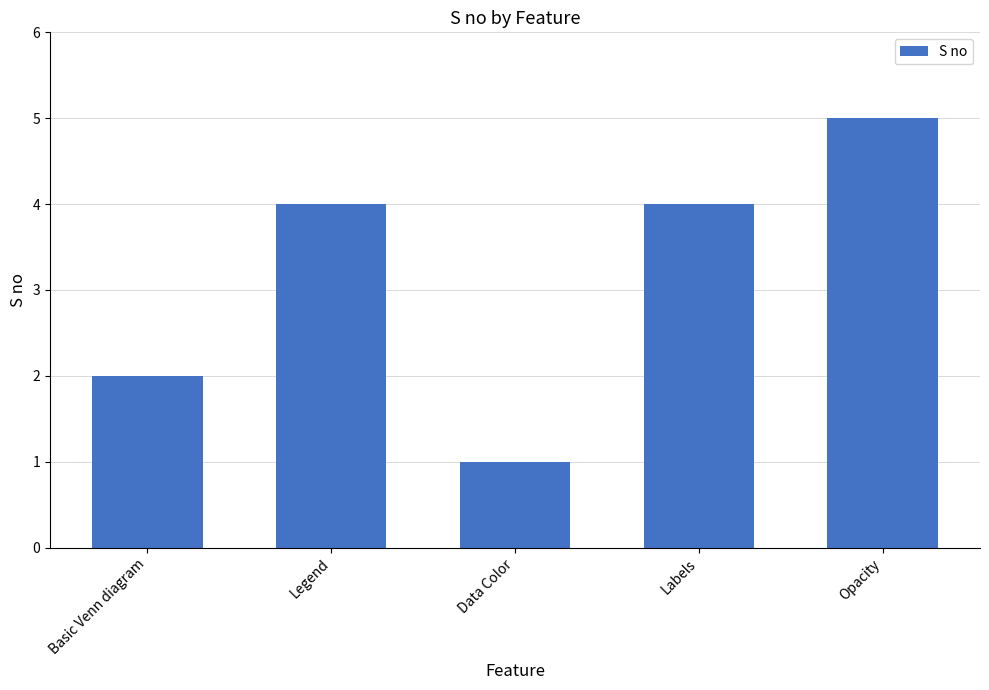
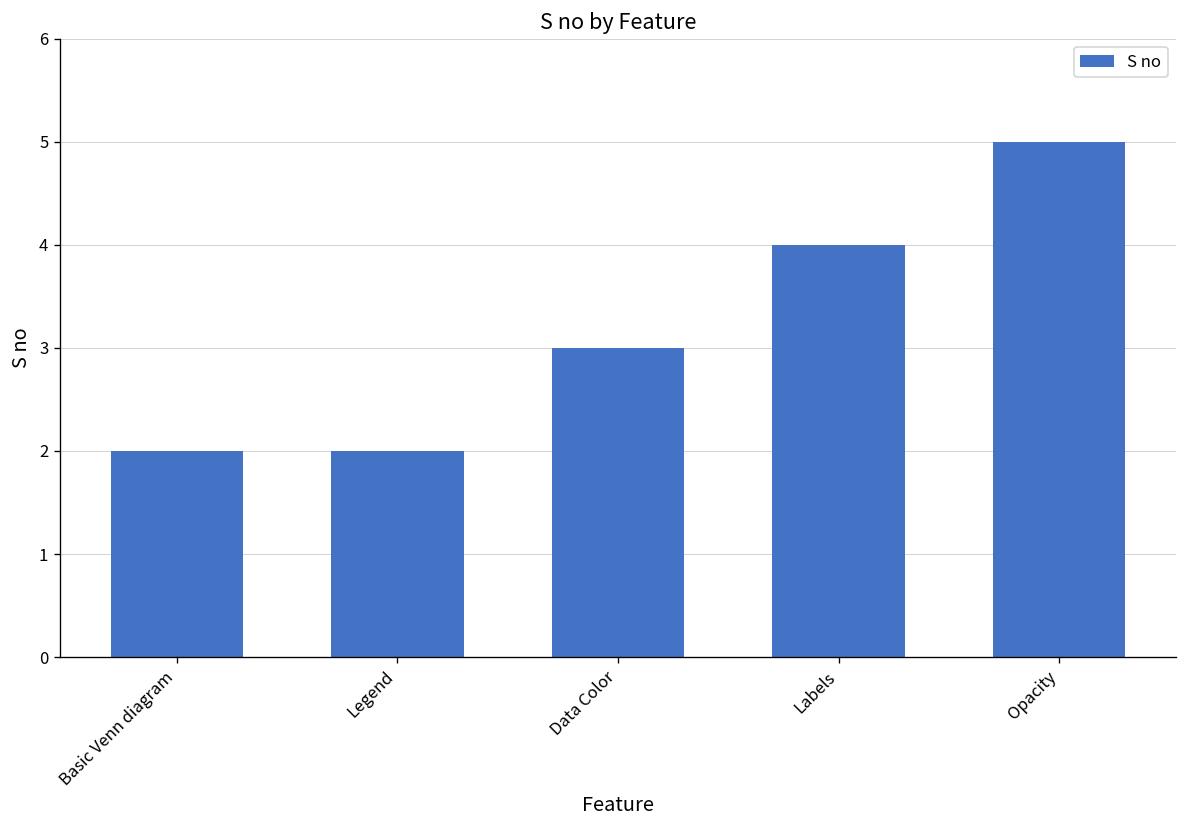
Legend: 4 -> 2
Data Color: 1 -> 3
